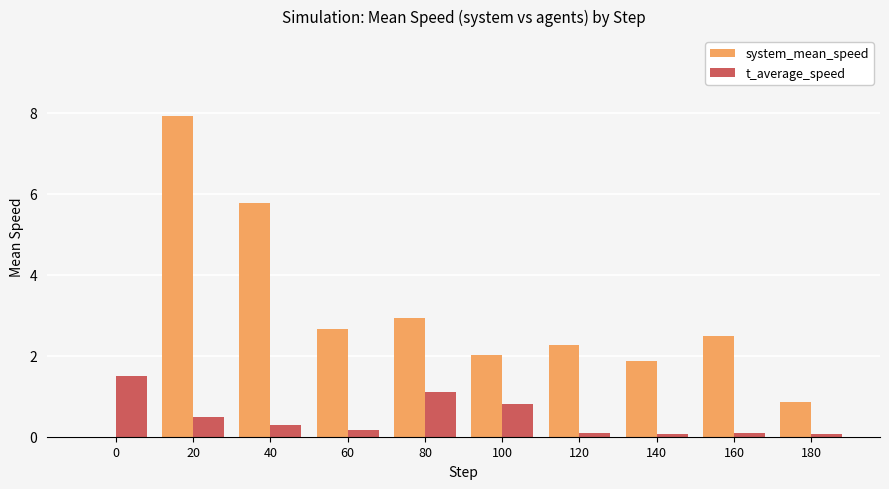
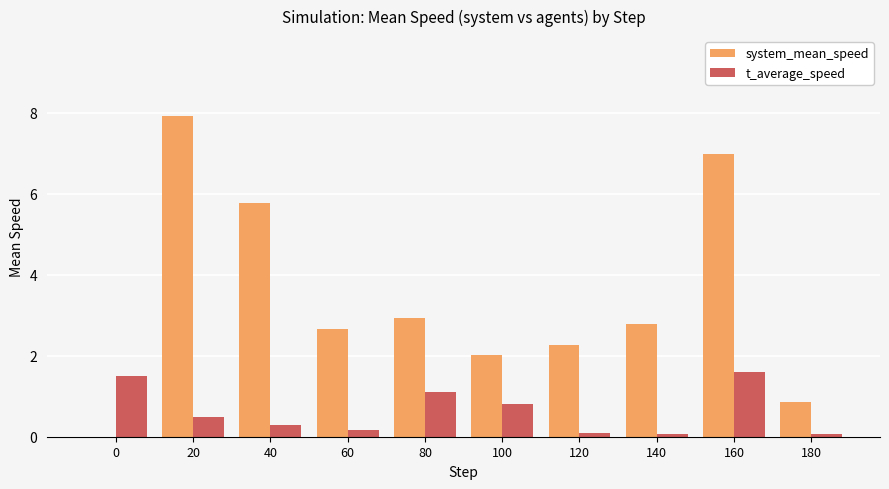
system_mean_speed, 140: 1.9 -> 2.8
system_mean_speed, 160: 2.5 -> 7.0
t_average_speed, 160: 0.1 -> 1.6
